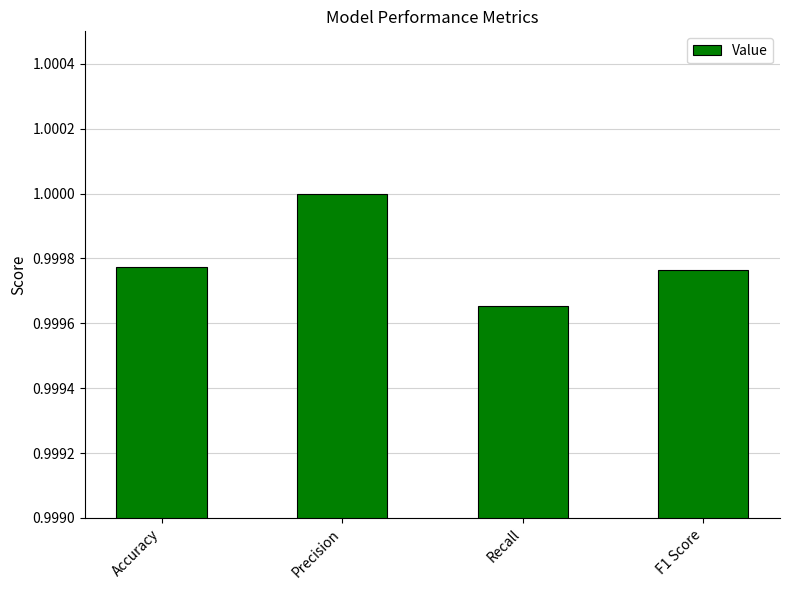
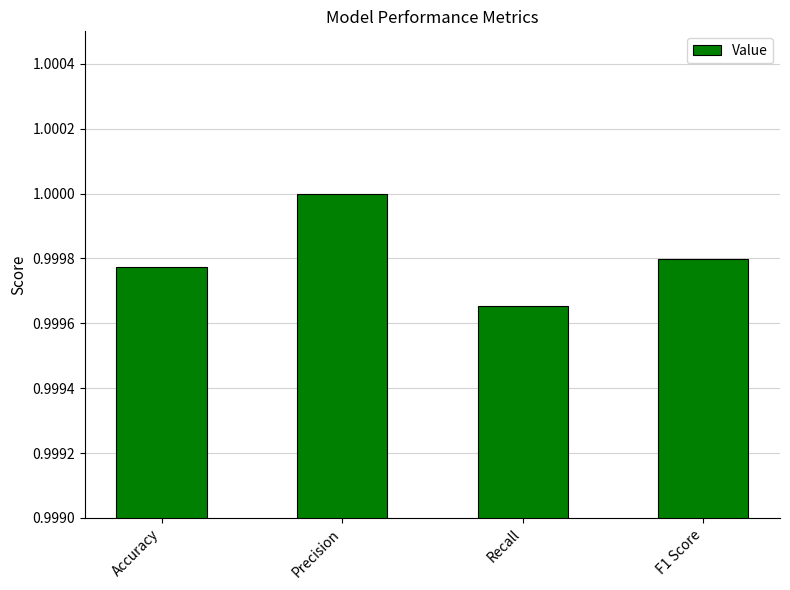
F1 Score: 0.99977 -> 0.99980
